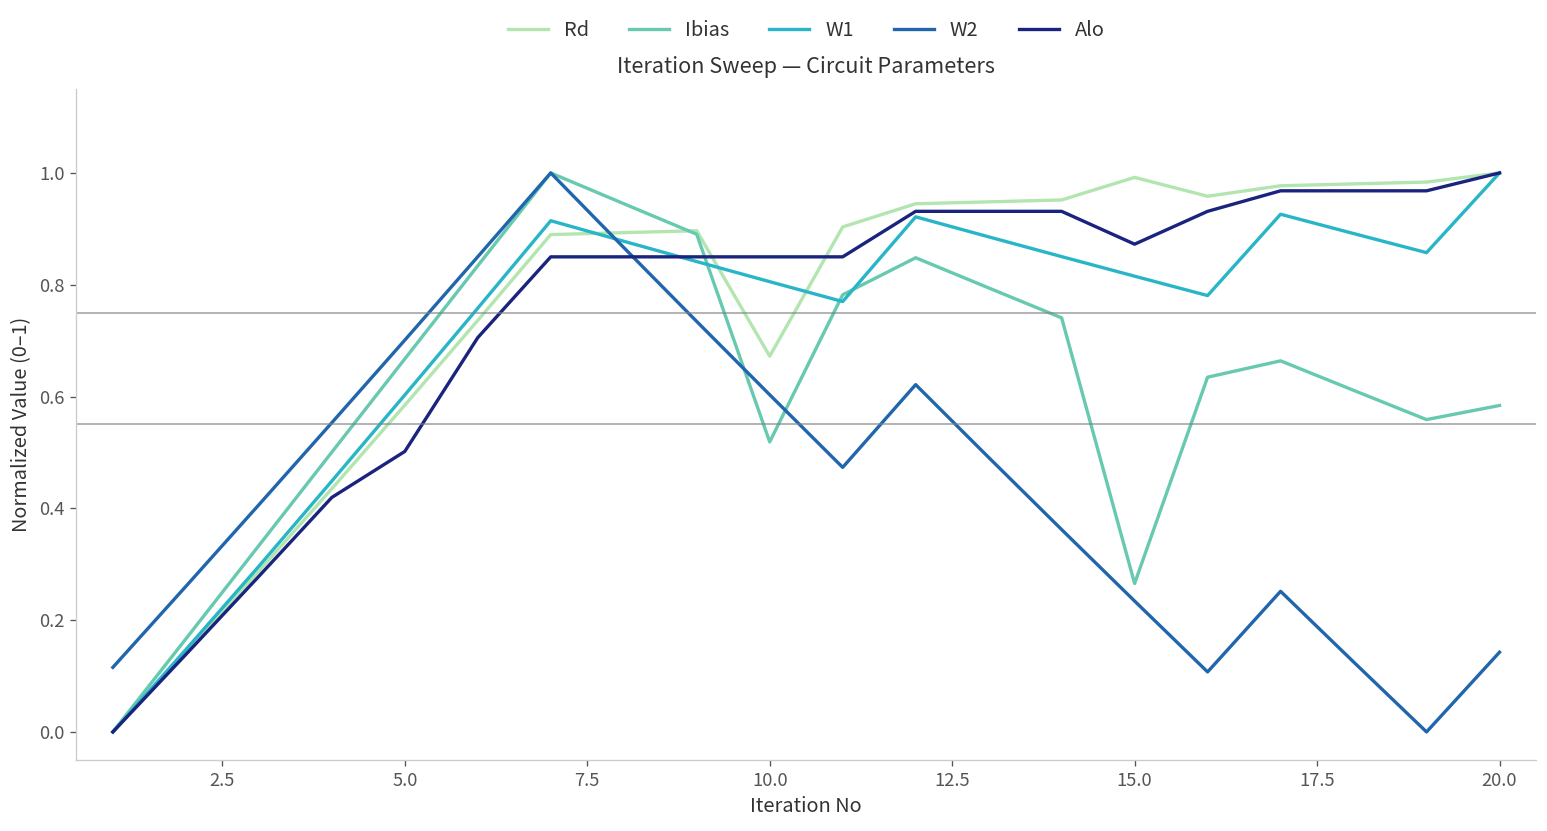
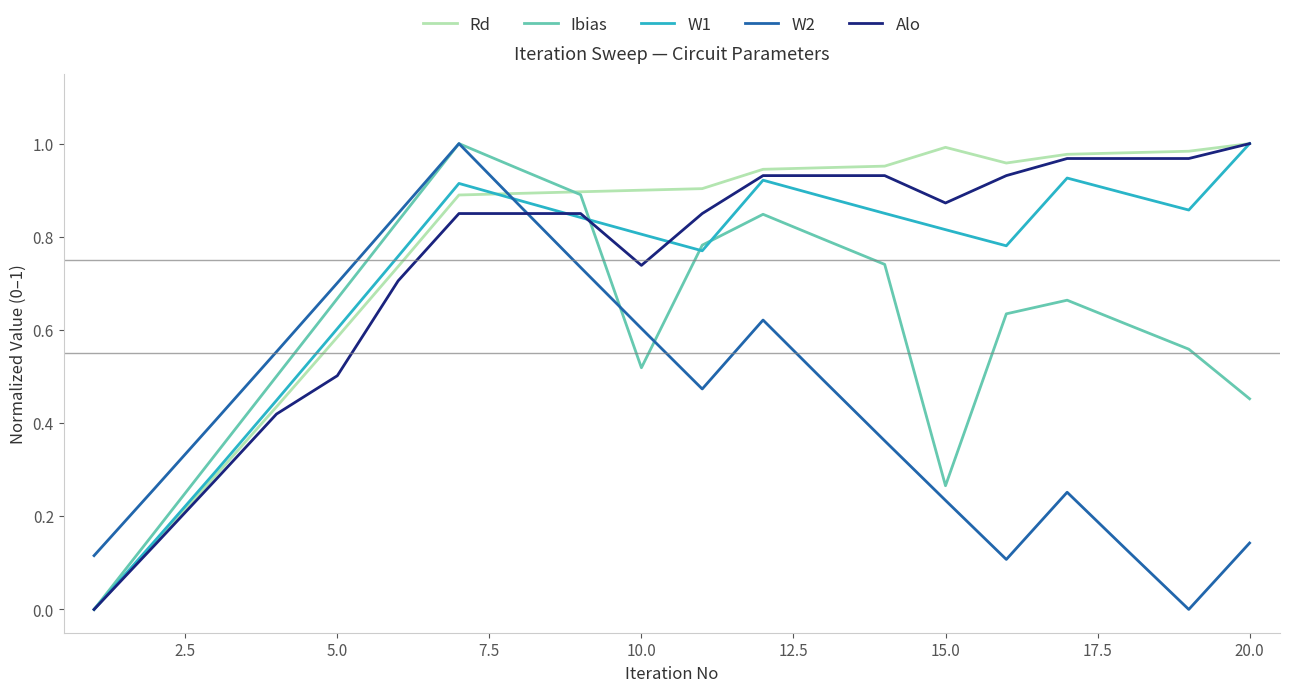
Rd, 10.0: 0.67 -> 0.90
Alo, 10.0: 0.85 -> 0.74
Ibias, 20.0: 0.58 -> 0.45
